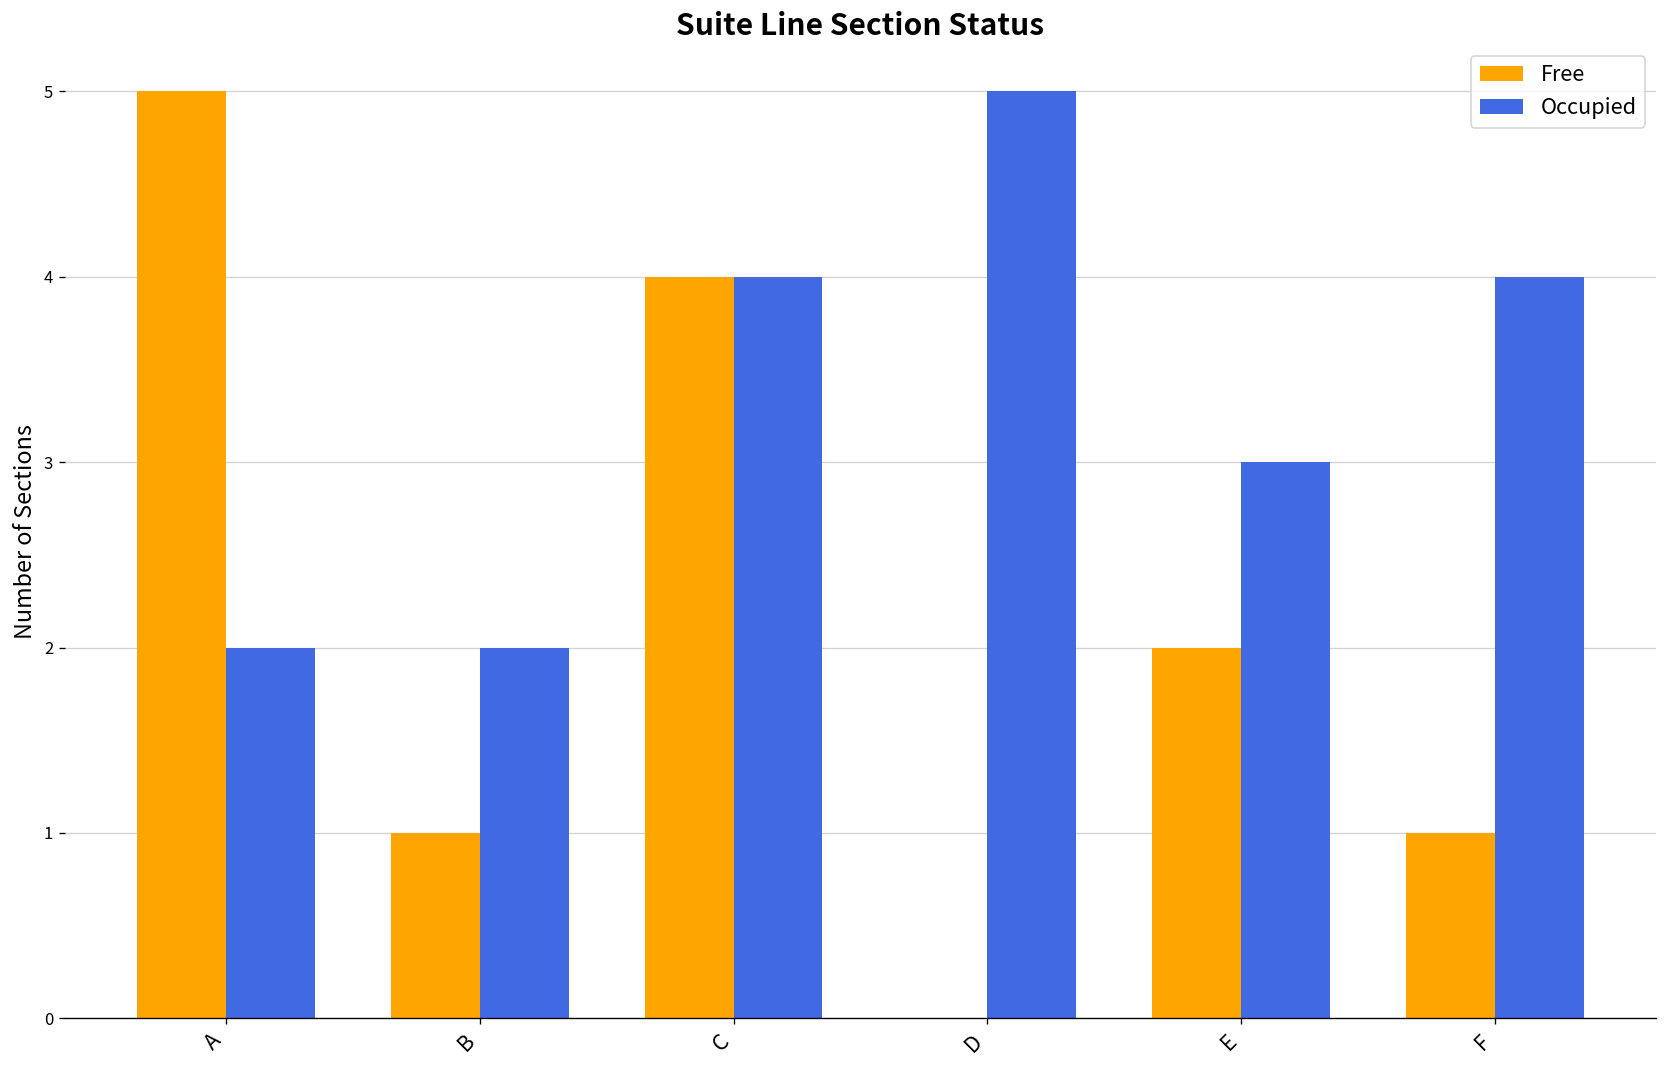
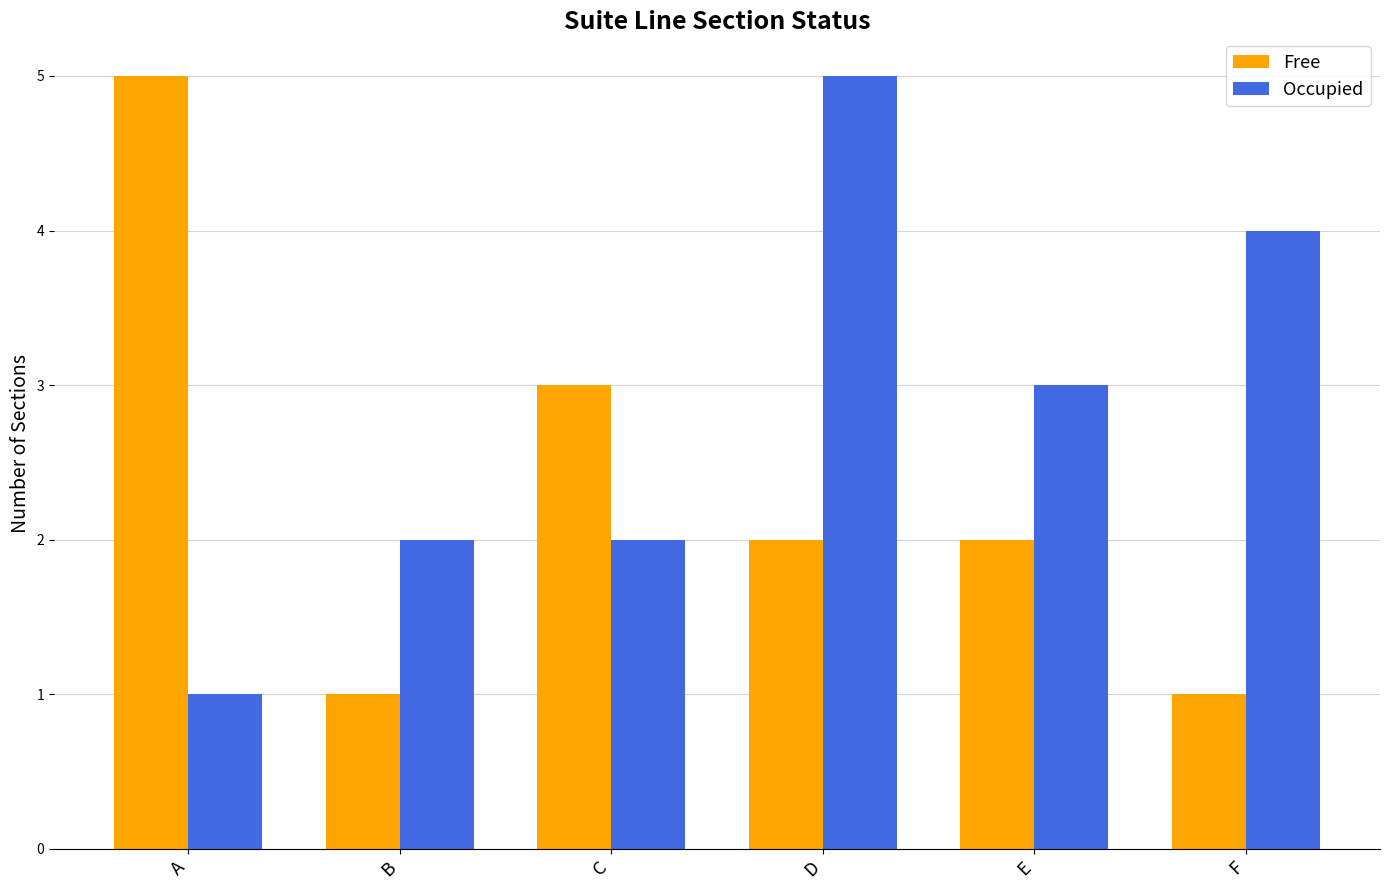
Occupied, A: 2 -> 1
Free, C: 4 -> 3
Occupied, C: 4 -> 2
Free, D: 0 -> 2
